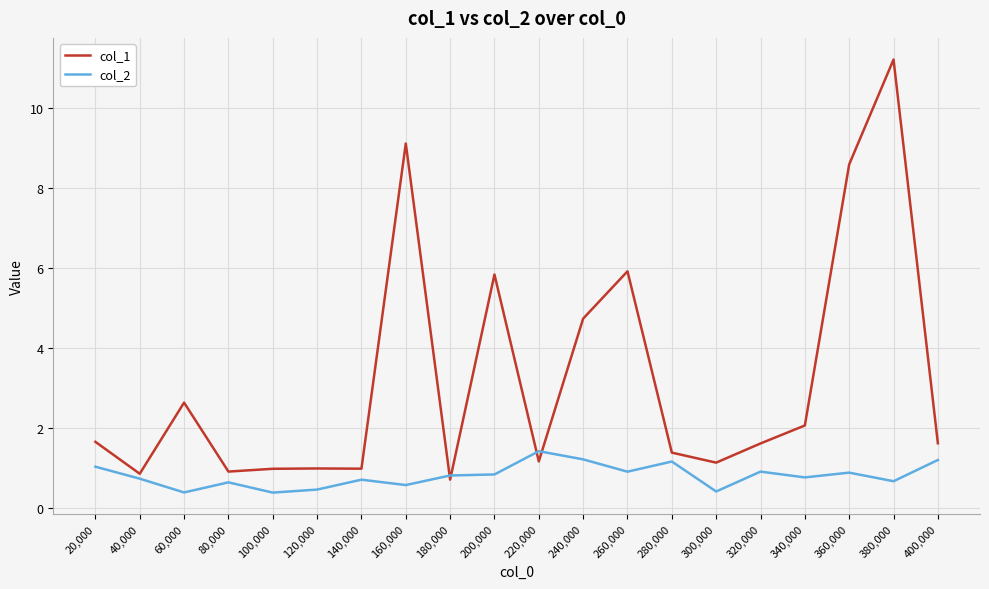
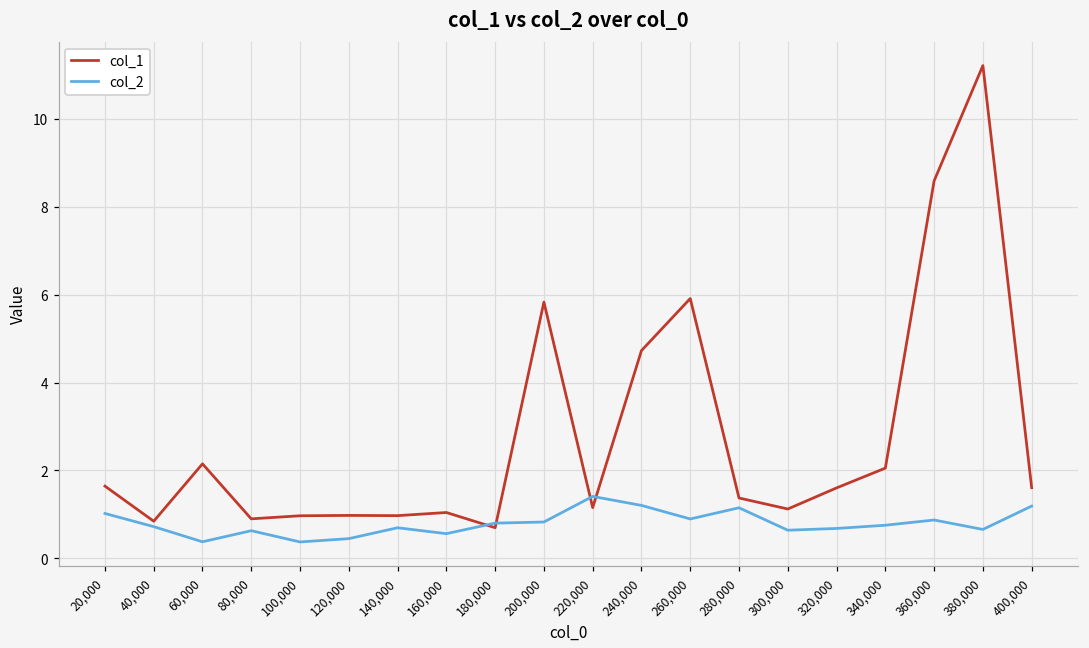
col_1, 60,000: 2.6 -> 2.2
col_1, 160,000: 9.1 -> 1.0
col_2, 300,000: 0.4 -> 0.6
col_2, 320,000: 0.9 -> 0.7
